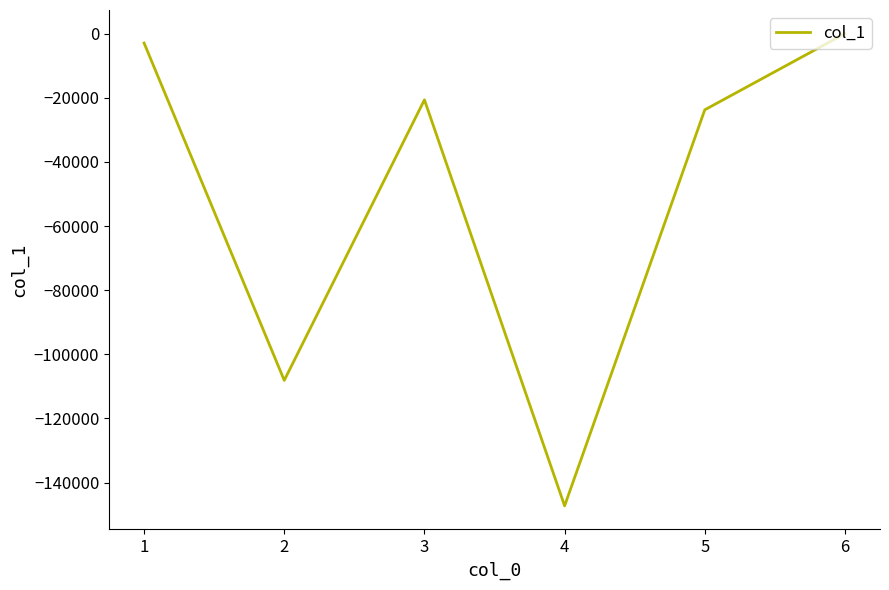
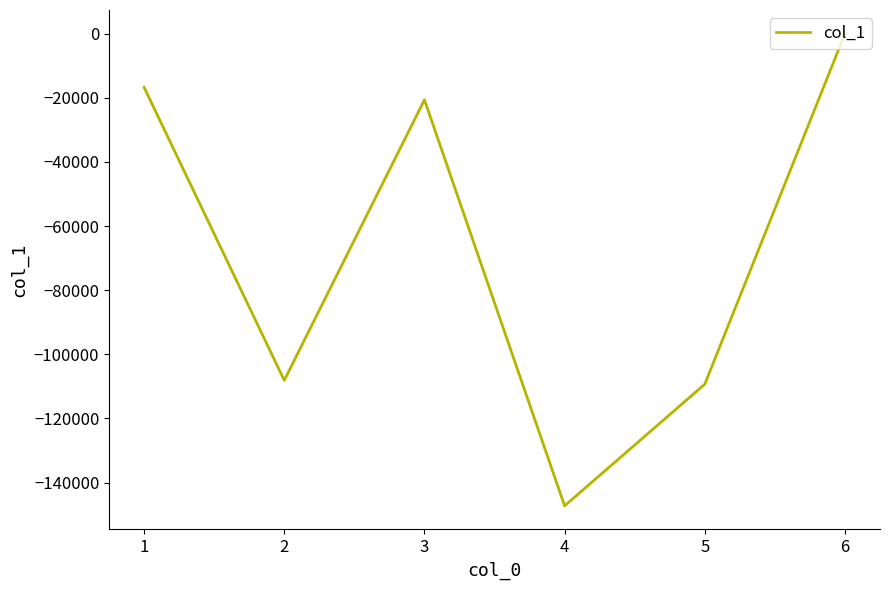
1: -3000 -> -17000
5: -24000 -> -109000
